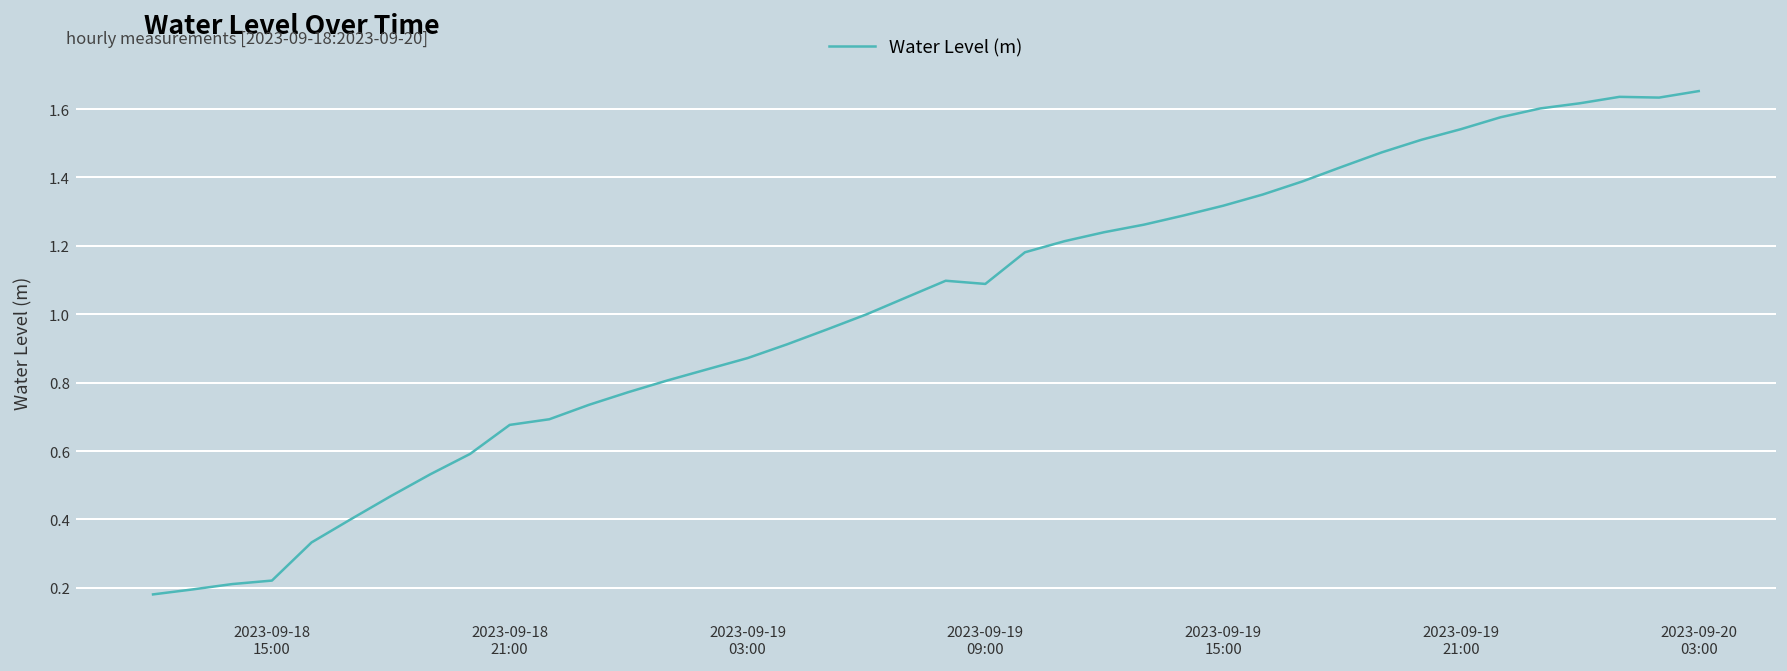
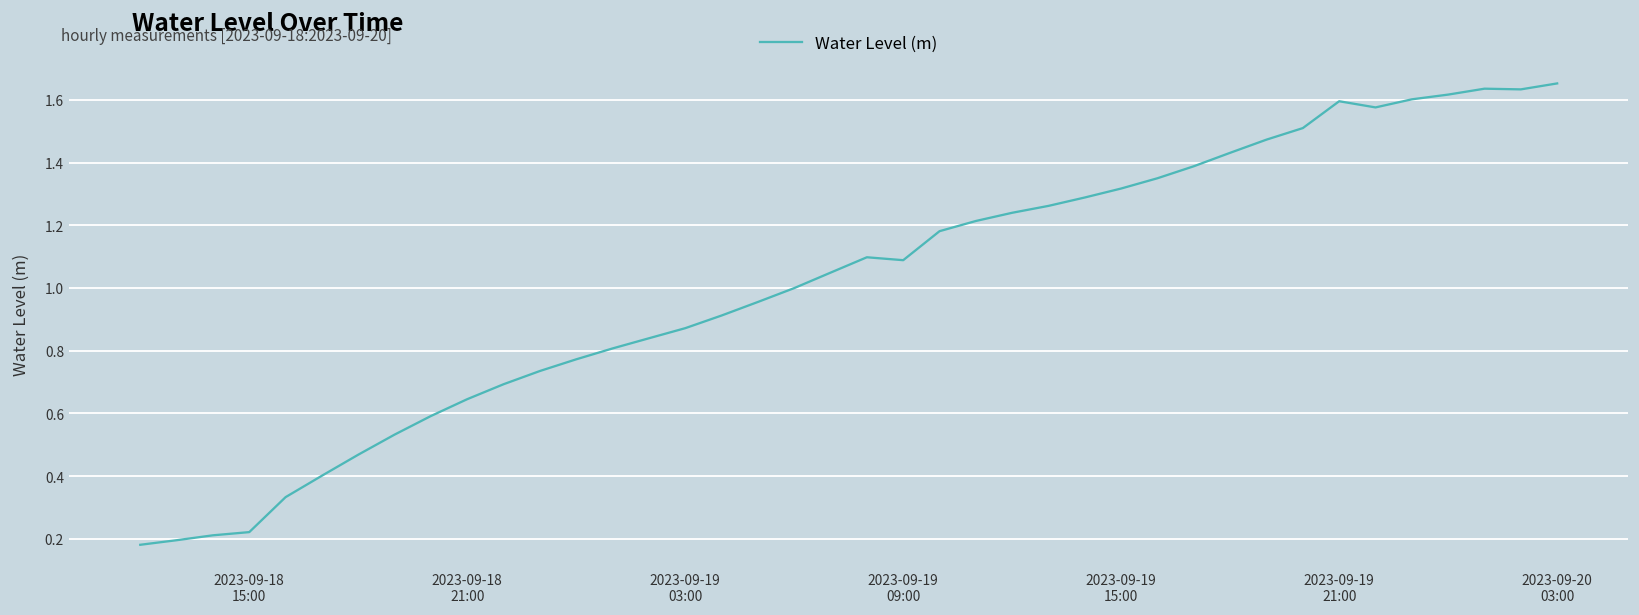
2023-09-18 21:00: 0.68 -> 0.65
2023-09-19 21:00: 1.54 -> 1.60
